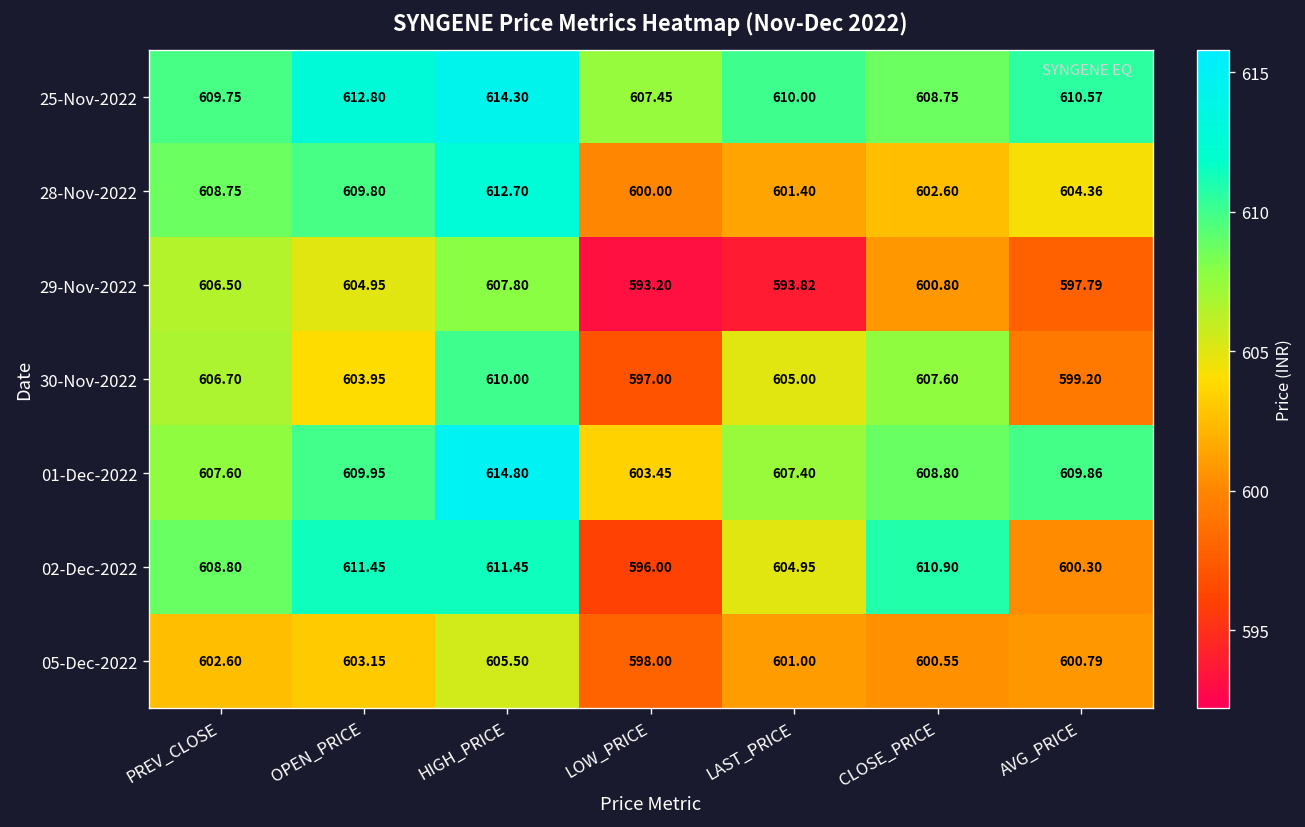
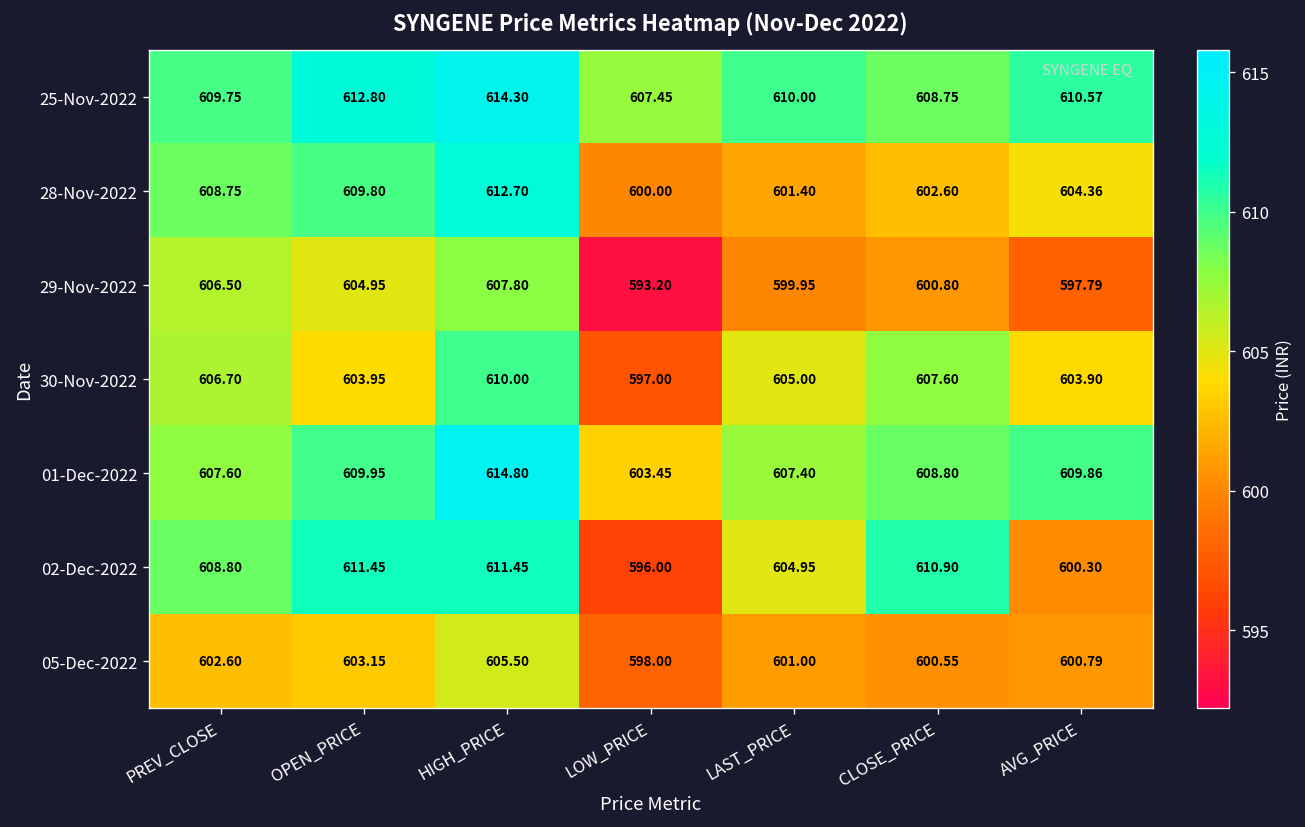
29-Nov-2022, LAST_PRICE: 593.82 -> 599.95
30-Nov-2022, AVG_PRICE: 599.20 -> 603.90
